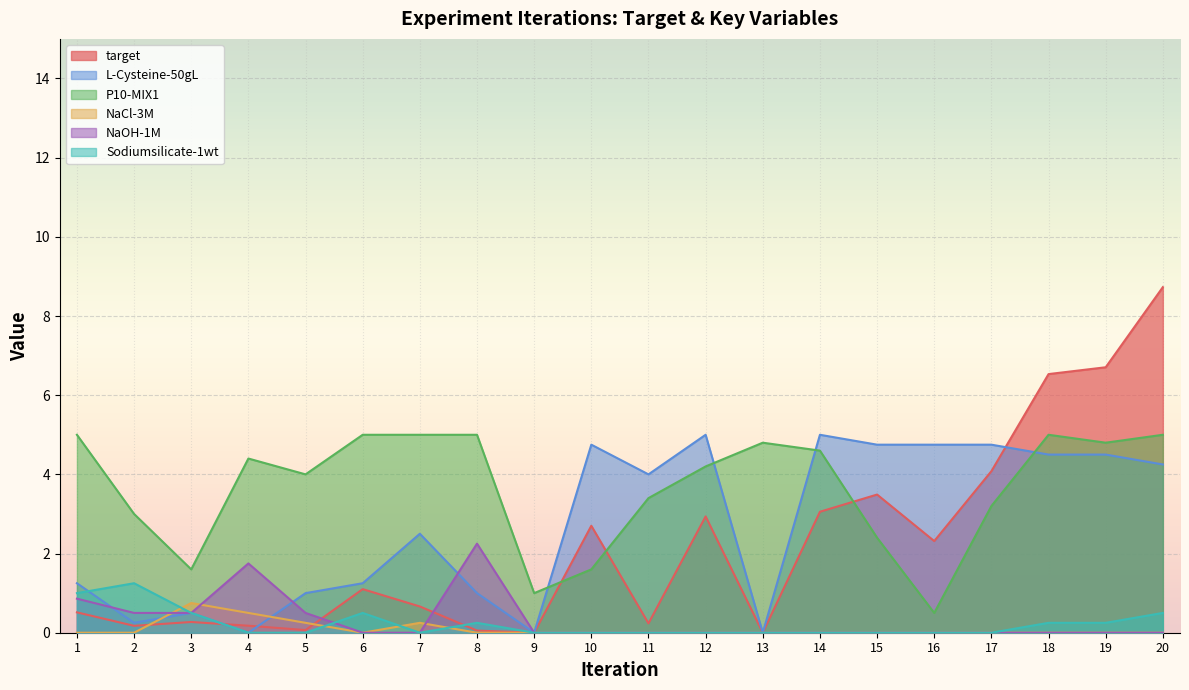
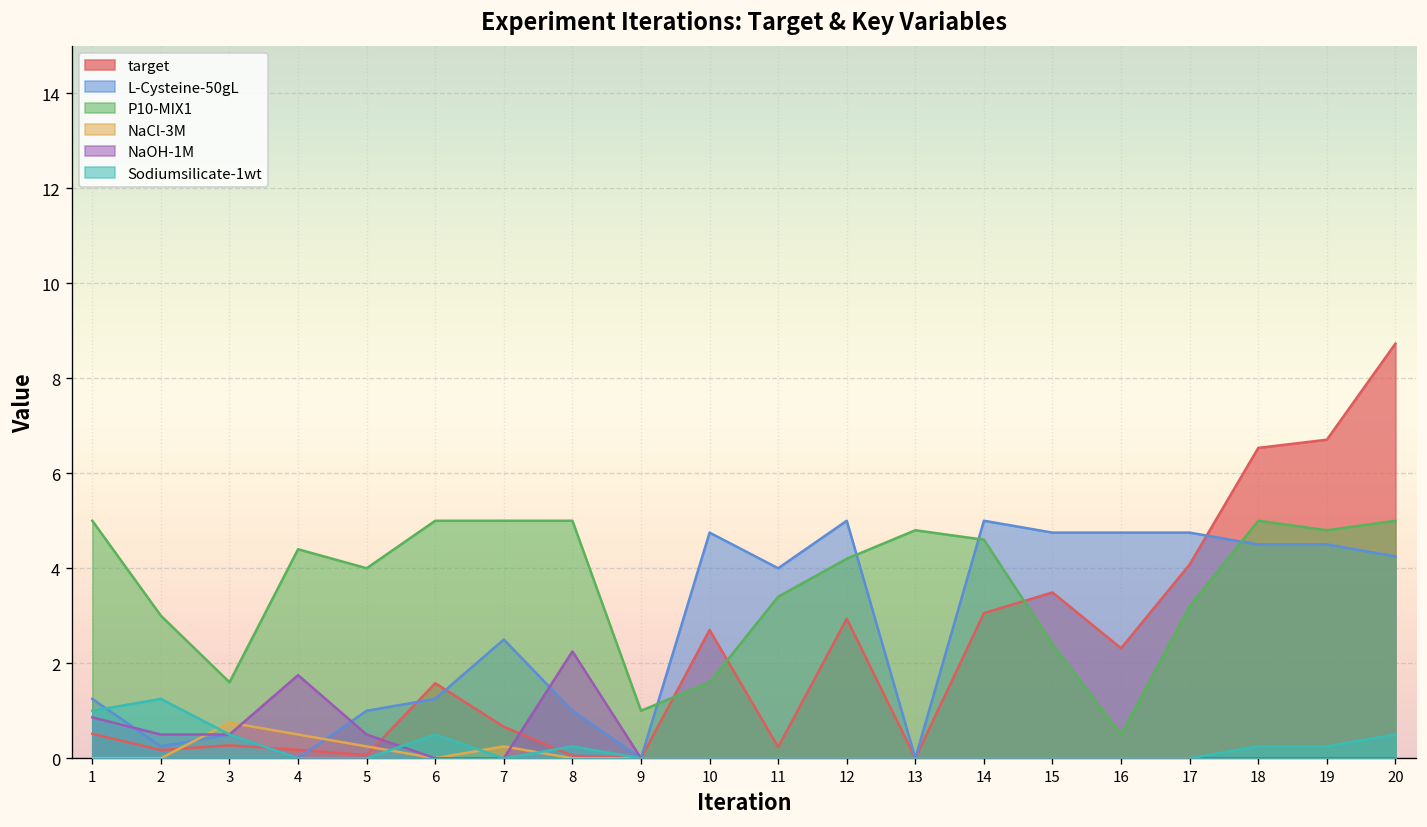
target, 6: 1.1 -> 1.6
